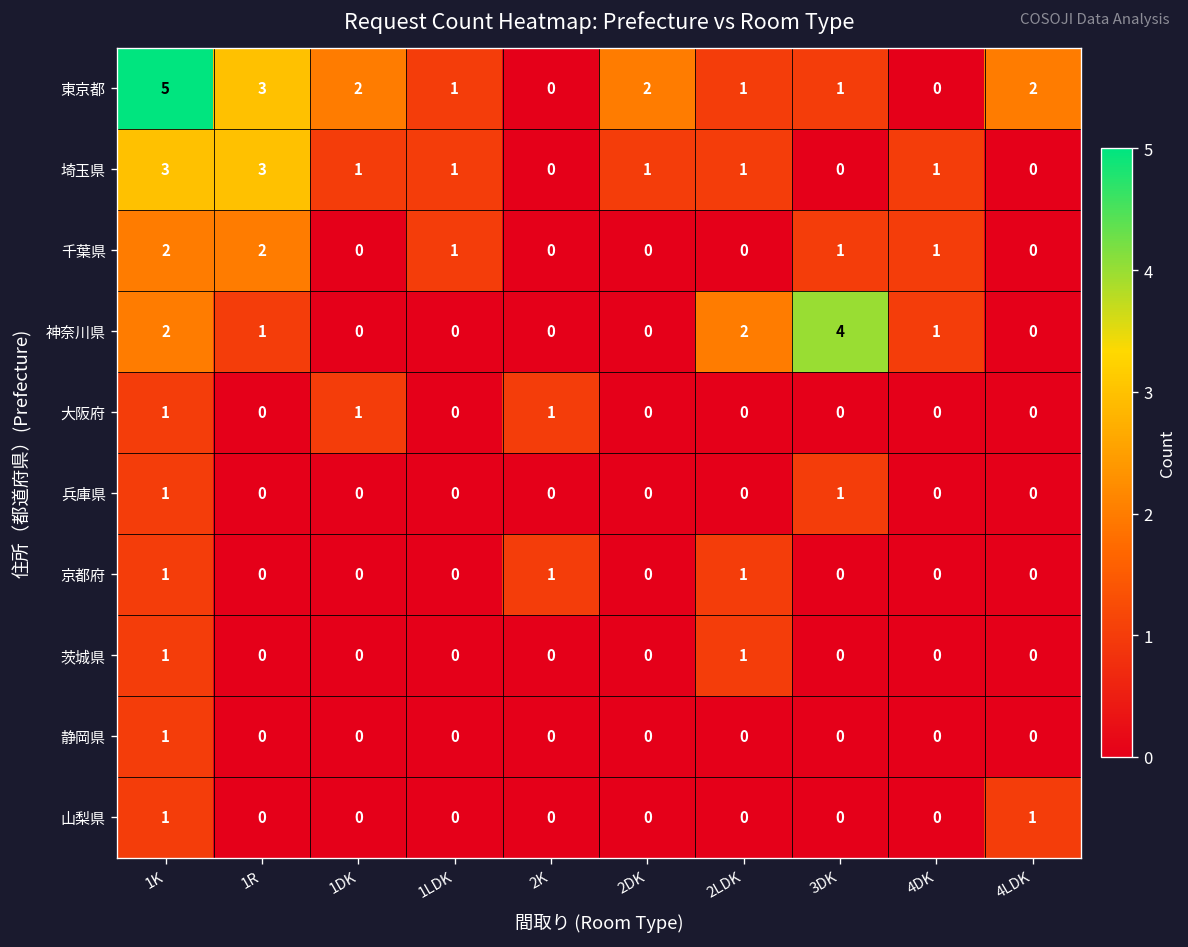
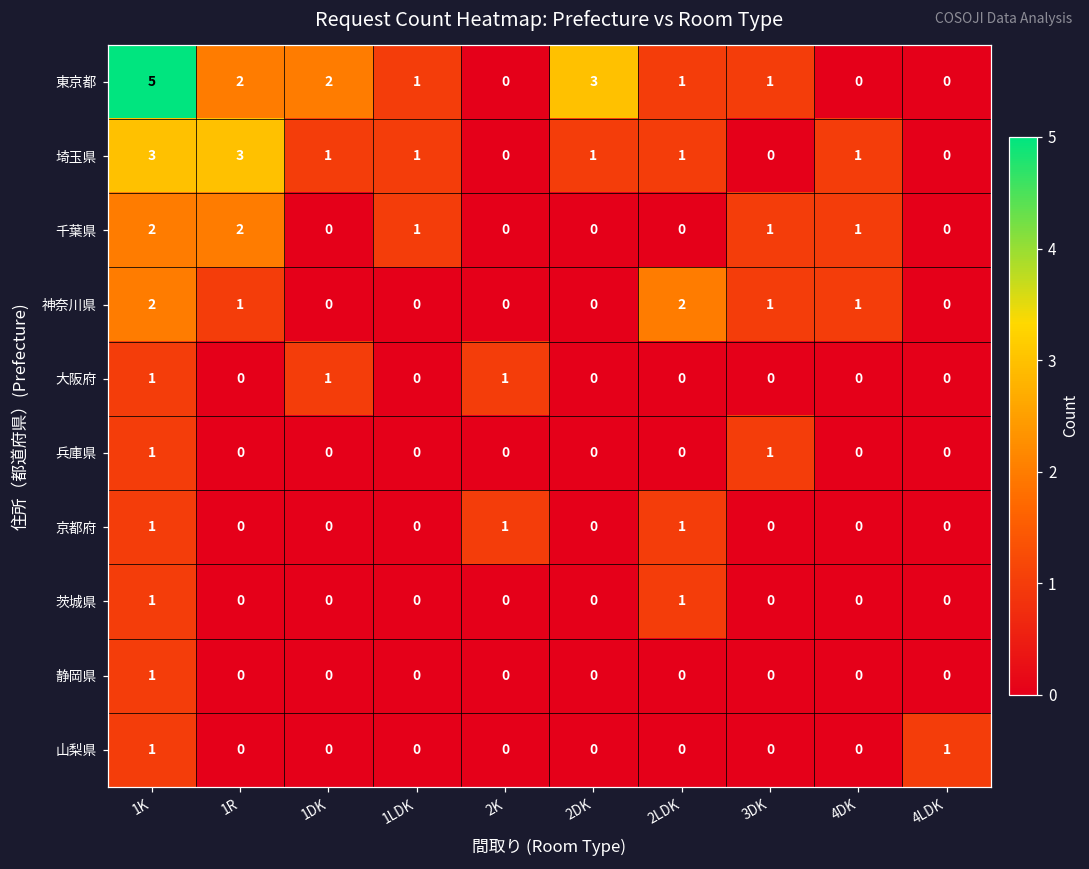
東京都, 1R: 3 -> 2
東京都, 2DK: 2 -> 3
東京都, 4LDK: 2 -> 0
神奈川県, 3DK: 4 -> 1
